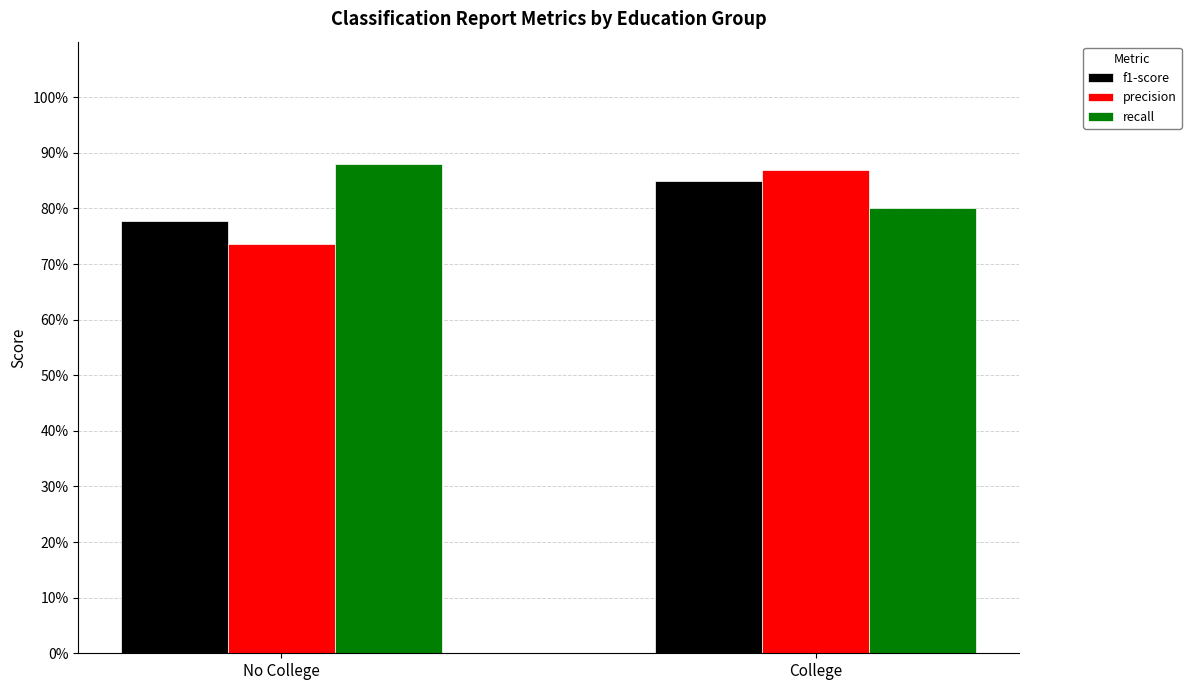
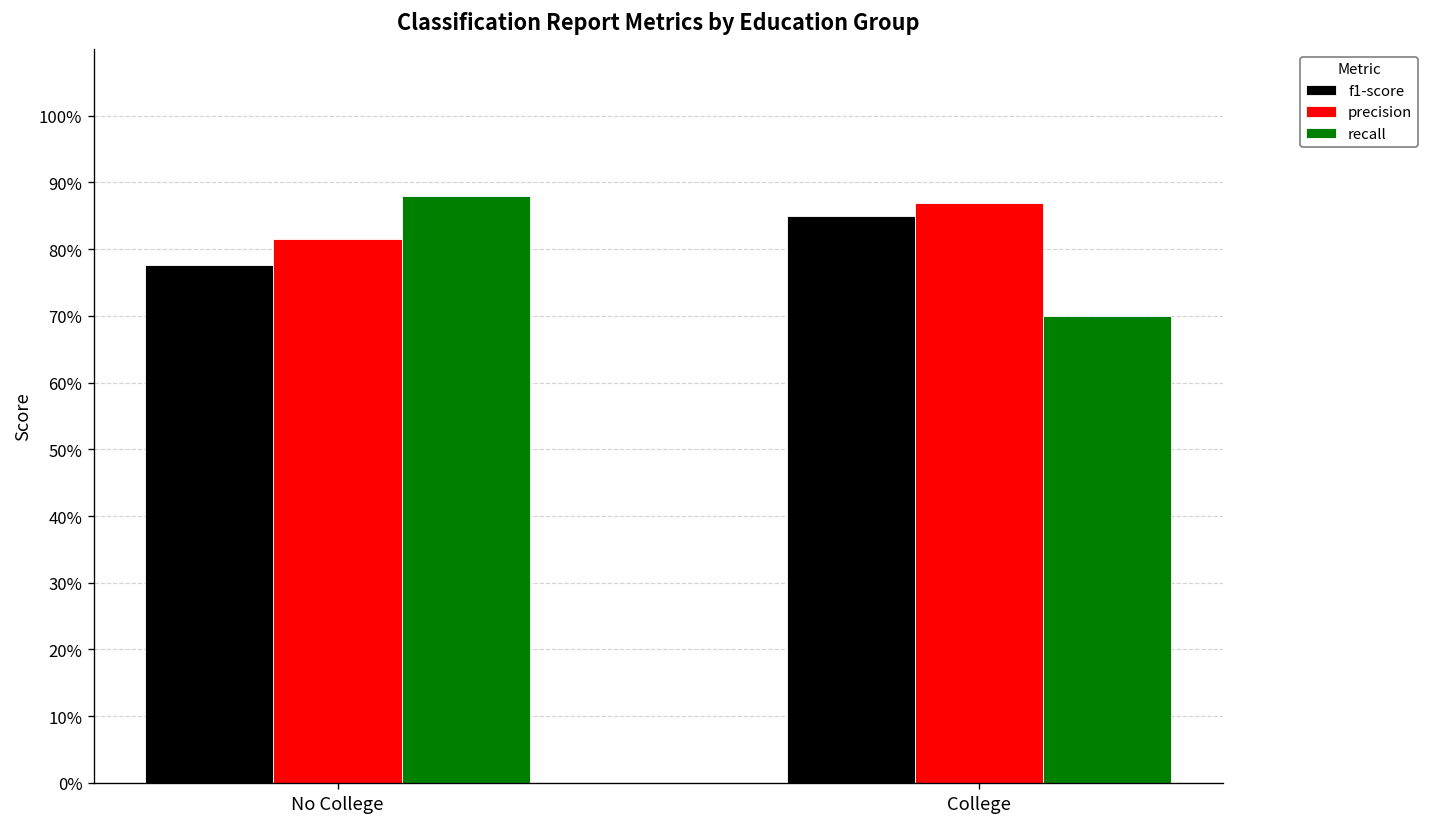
precision, No College: 74% -> 81%
recall, College: 80% -> 70%
